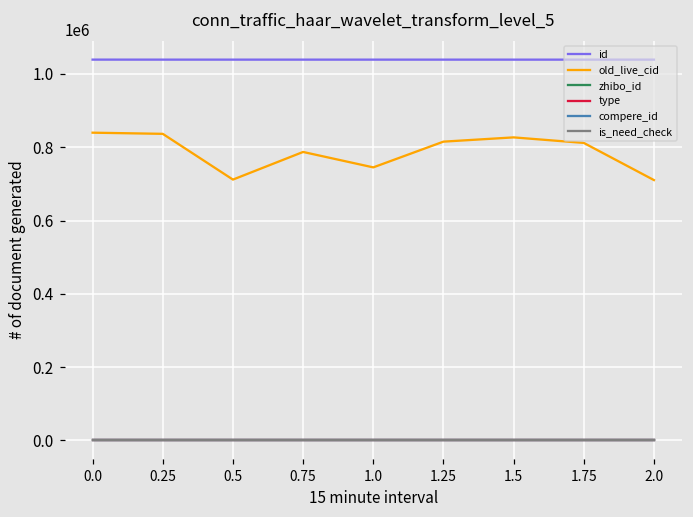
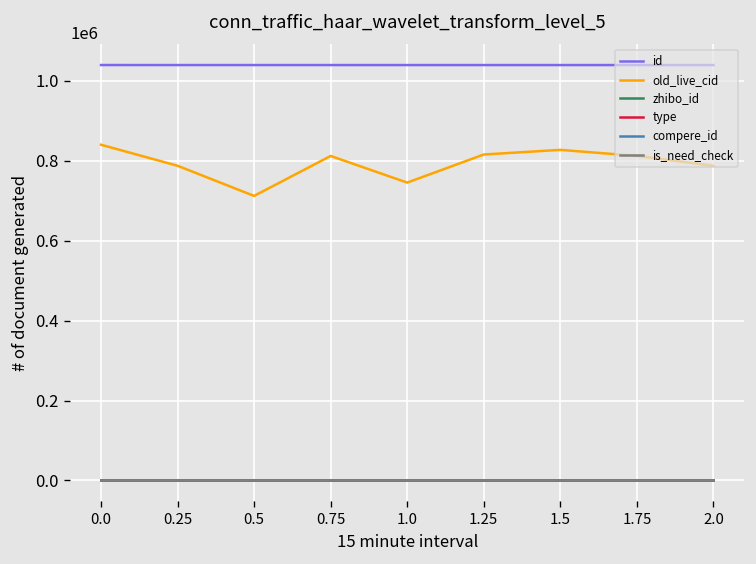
old_live_cid, 0.25: 840000 -> 790000
old_live_cid, 0.75: 790000 -> 810000
old_live_cid, 2.0: 710000 -> 790000
